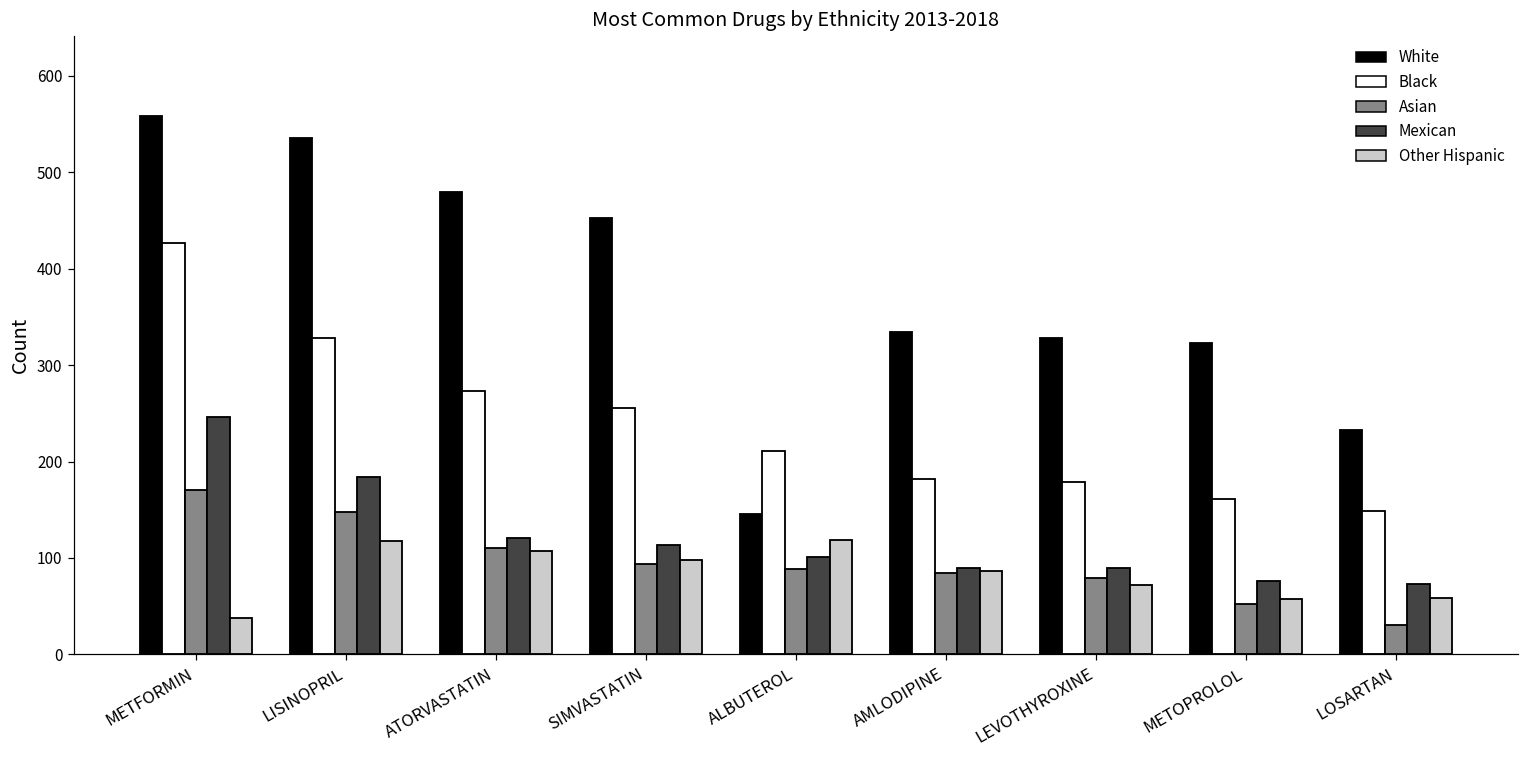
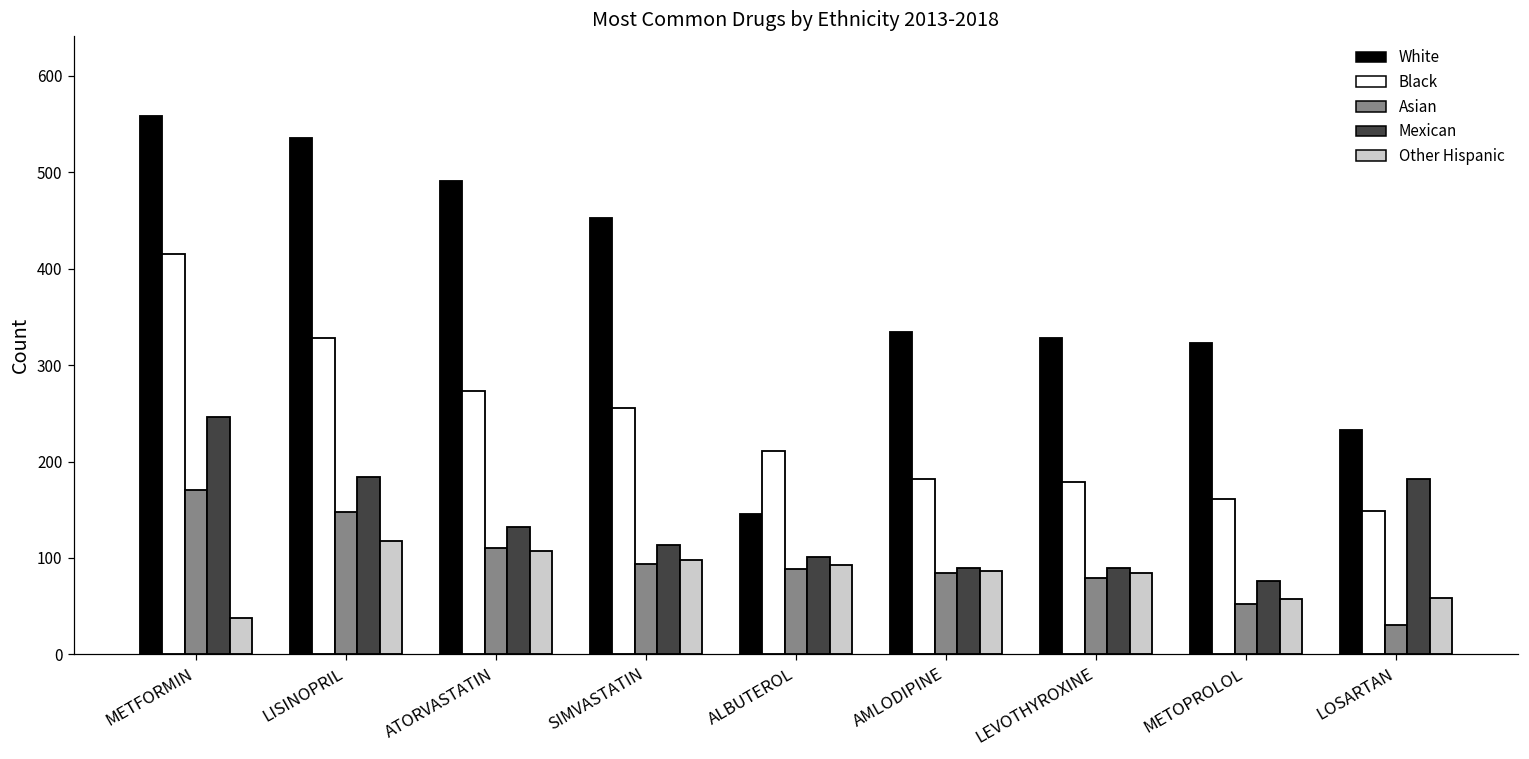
Black, METFORMIN: 430 -> 420
White, ATORVASTATIN: 480 -> 490
Mexican, ATORVASTATIN: 120 -> 130
Other Hispanic, ALBUTEROL: 120 -> 90
Other Hispanic, LEVOTHYROXINE: 70 -> 80
Mexican, LOSARTAN: 70 -> 180
